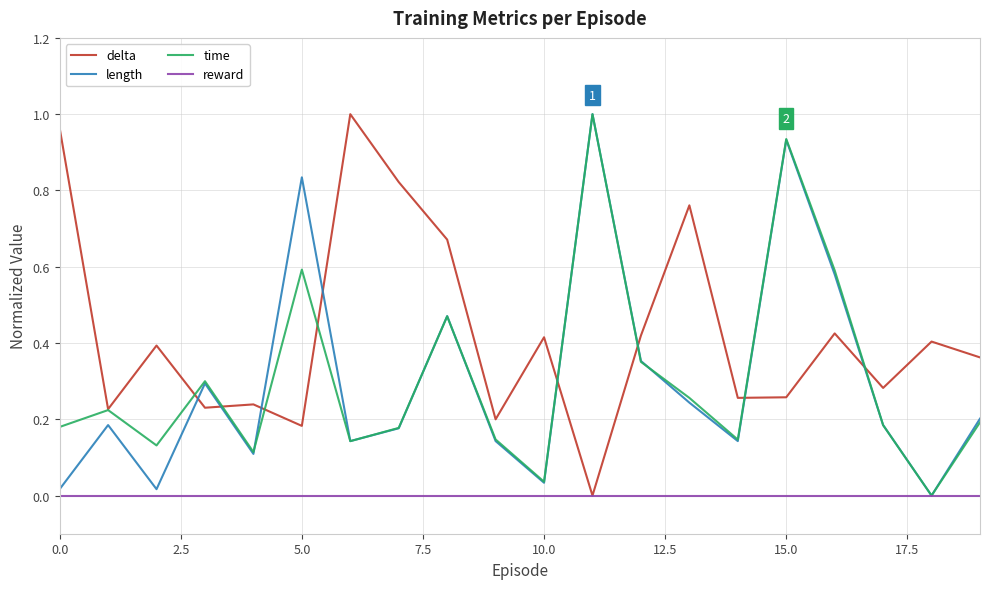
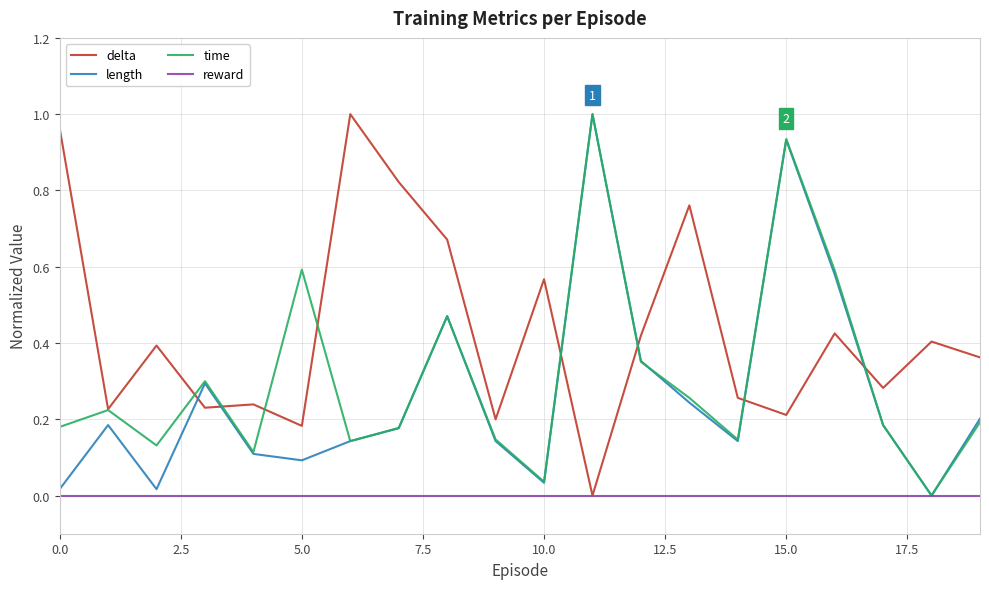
length, 5.0: 0.83 -> 0.09
delta, 10.0: 0.42 -> 0.57
delta, 15.0: 0.26 -> 0.21
